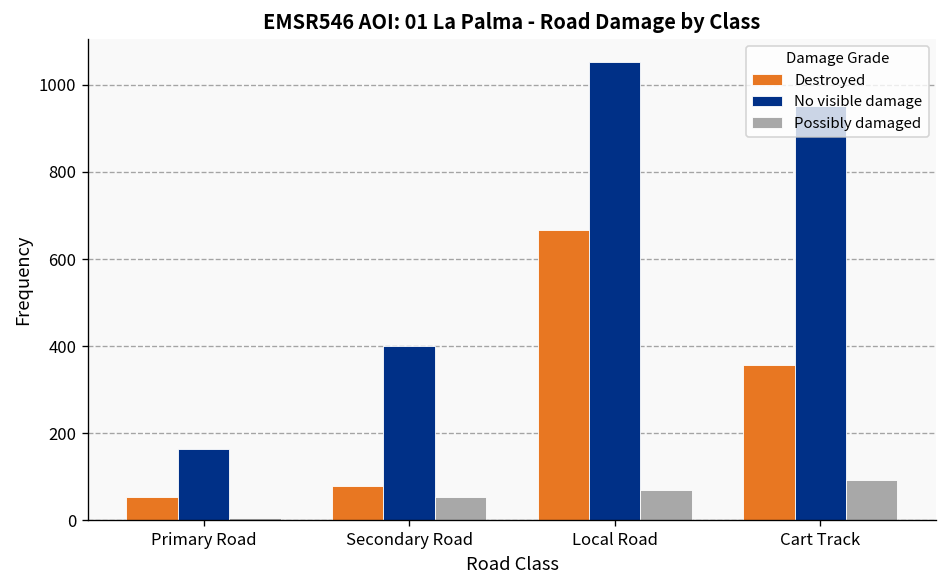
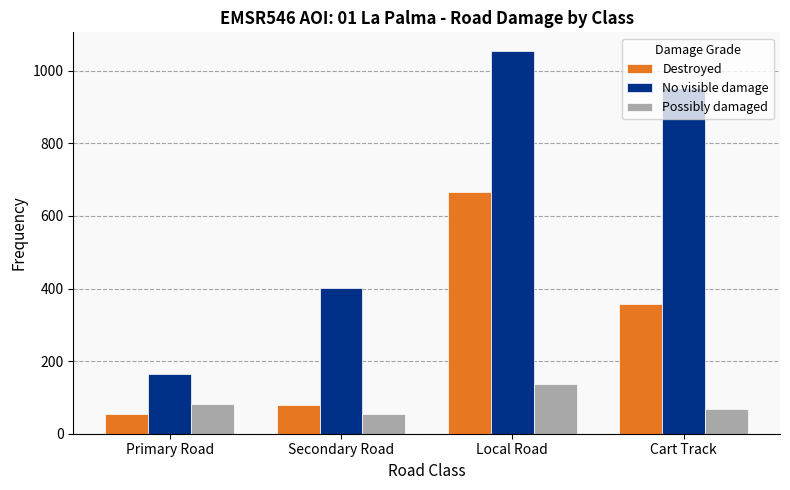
Possibly damaged, Primary Road: 10 -> 80
Possibly damaged, Local Road: 70 -> 140
Possibly damaged, Cart Track: 90 -> 70
